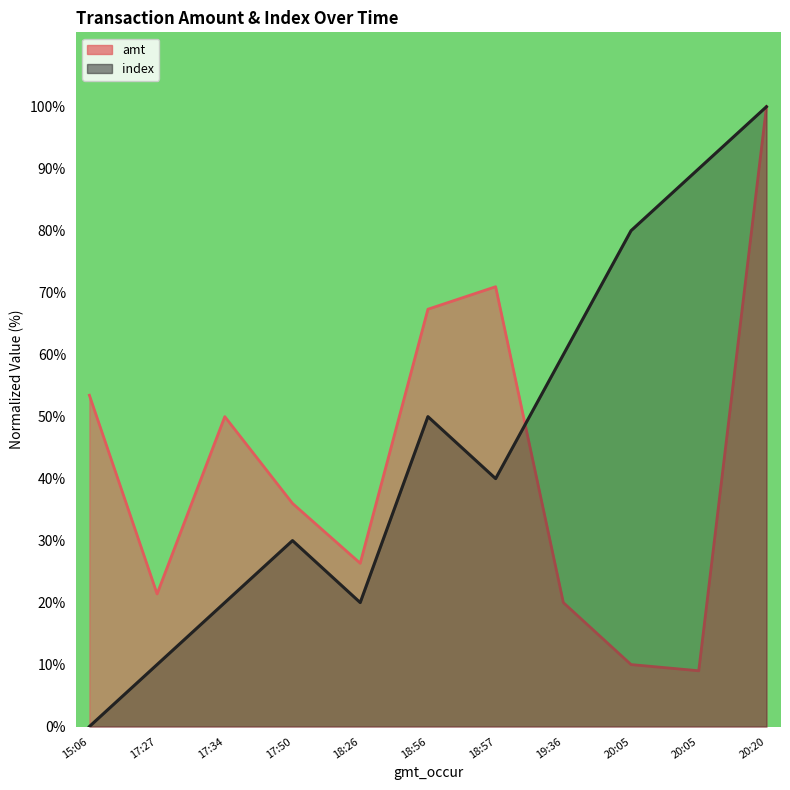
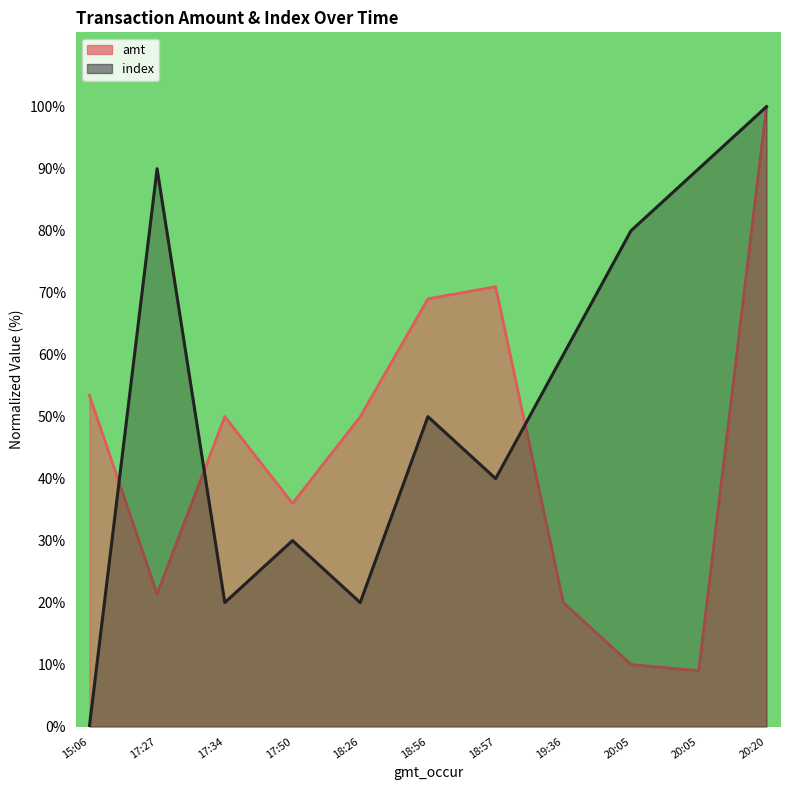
index, 17:27: 10% -> 90%
amt, 18:26: 26% -> 50%
amt, 18:56: 67% -> 69%
